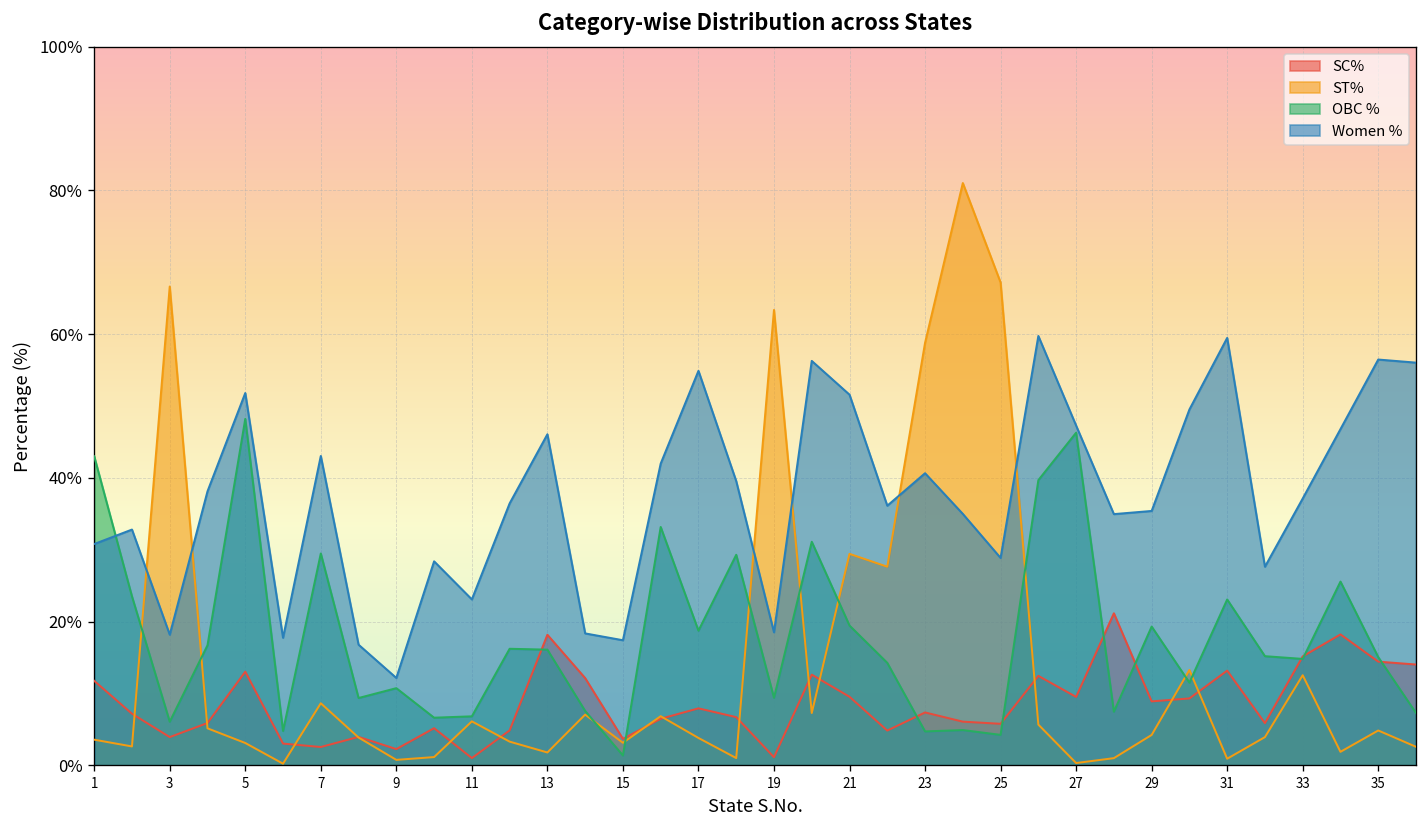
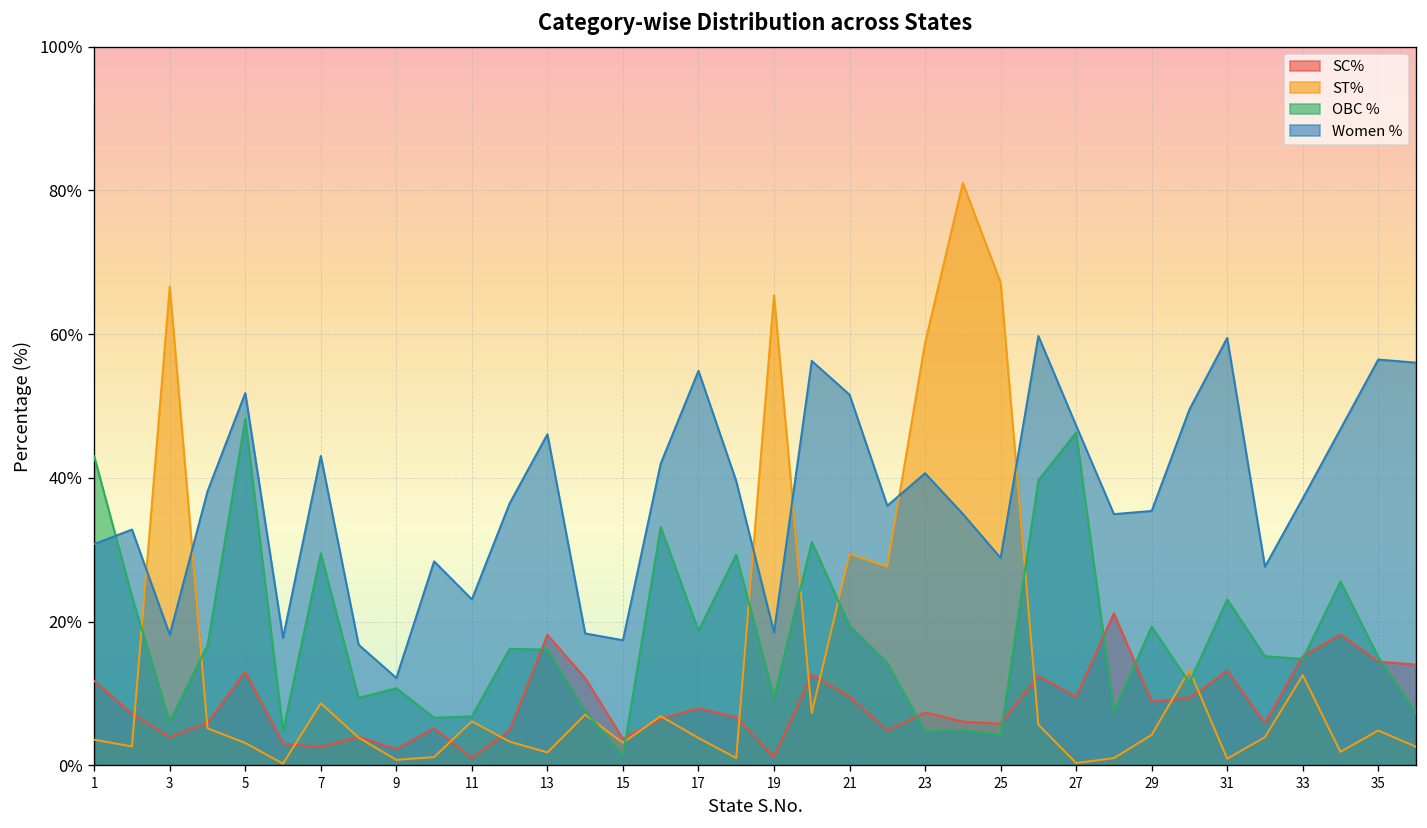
ST%, 19: 63% -> 65%
